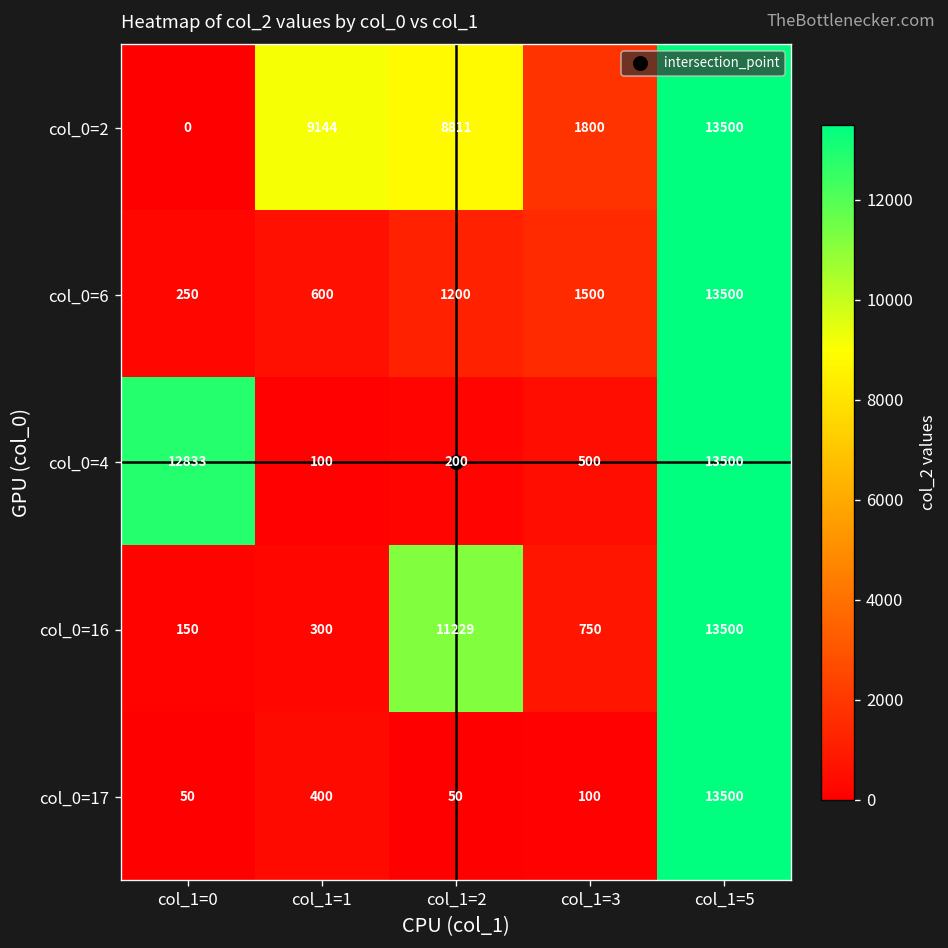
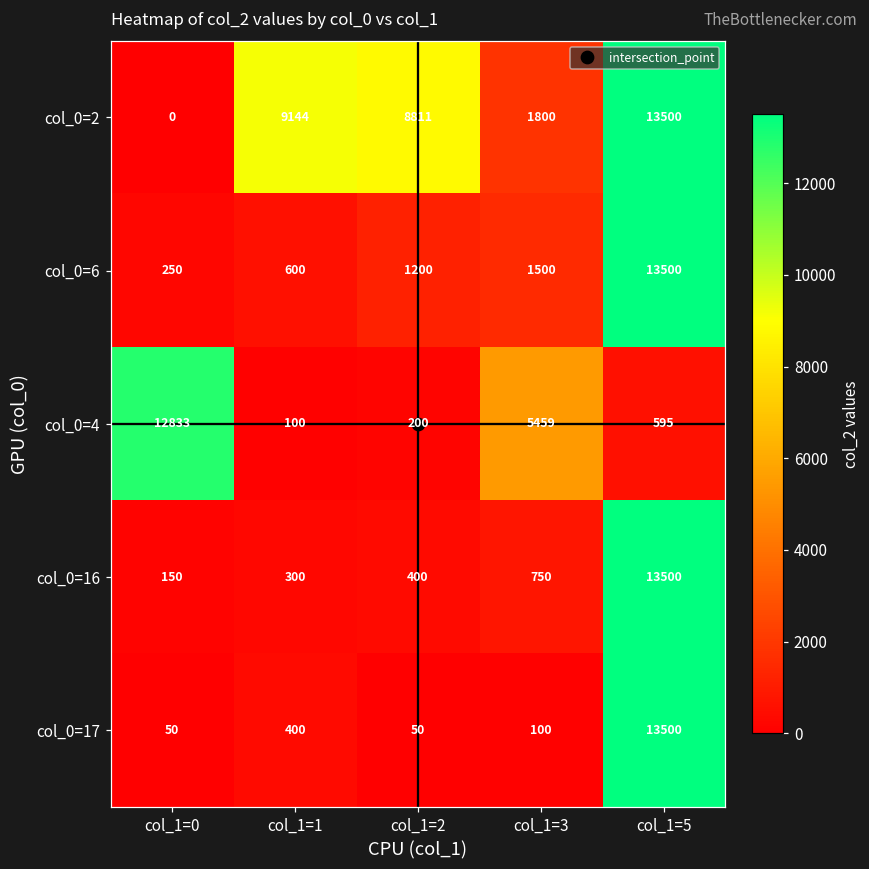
col_0=4, col_1=3: 500 -> 5459
col_0=4, col_1=5: 13500 -> 595
col_0=16, col_1=2: 11229 -> 400
